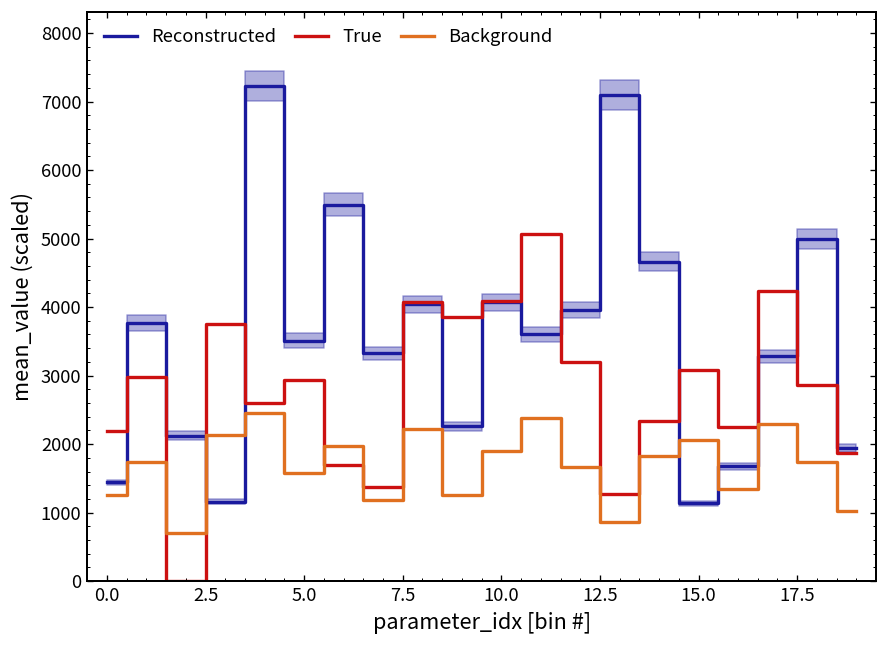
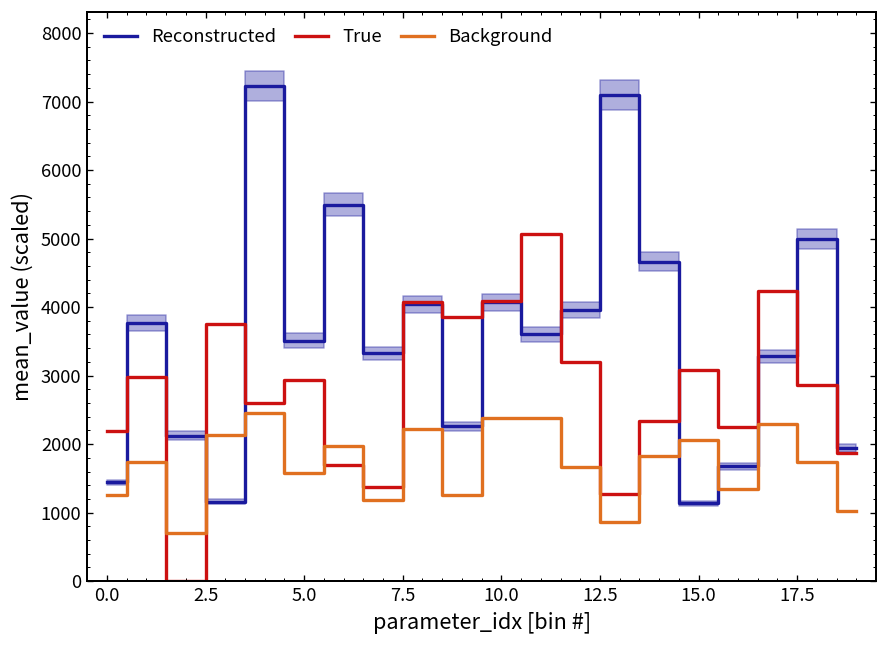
Background, 10.0: 1900 -> 2400
